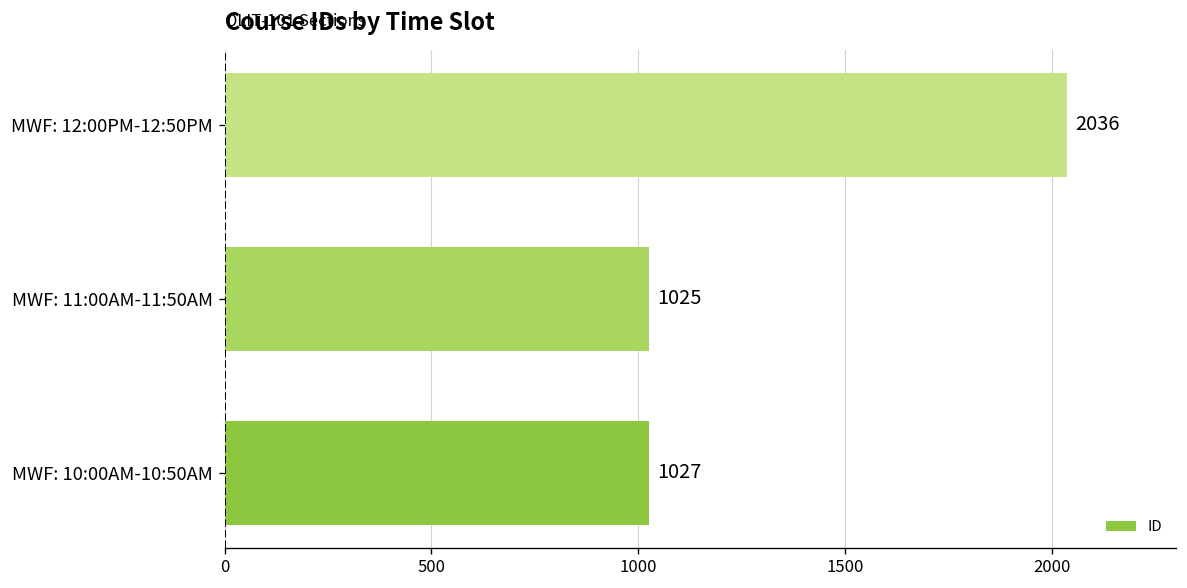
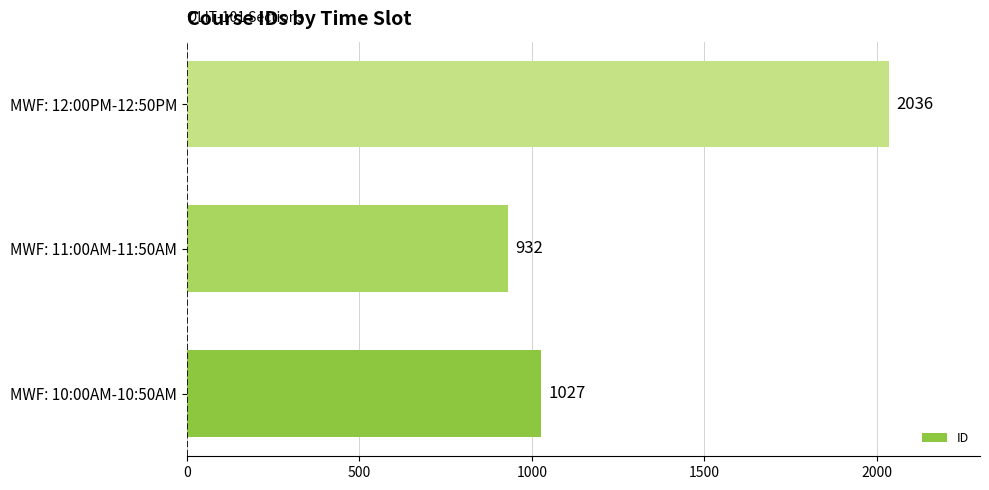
MWF: 11:00AM-11:50AM: 1025 -> 932
